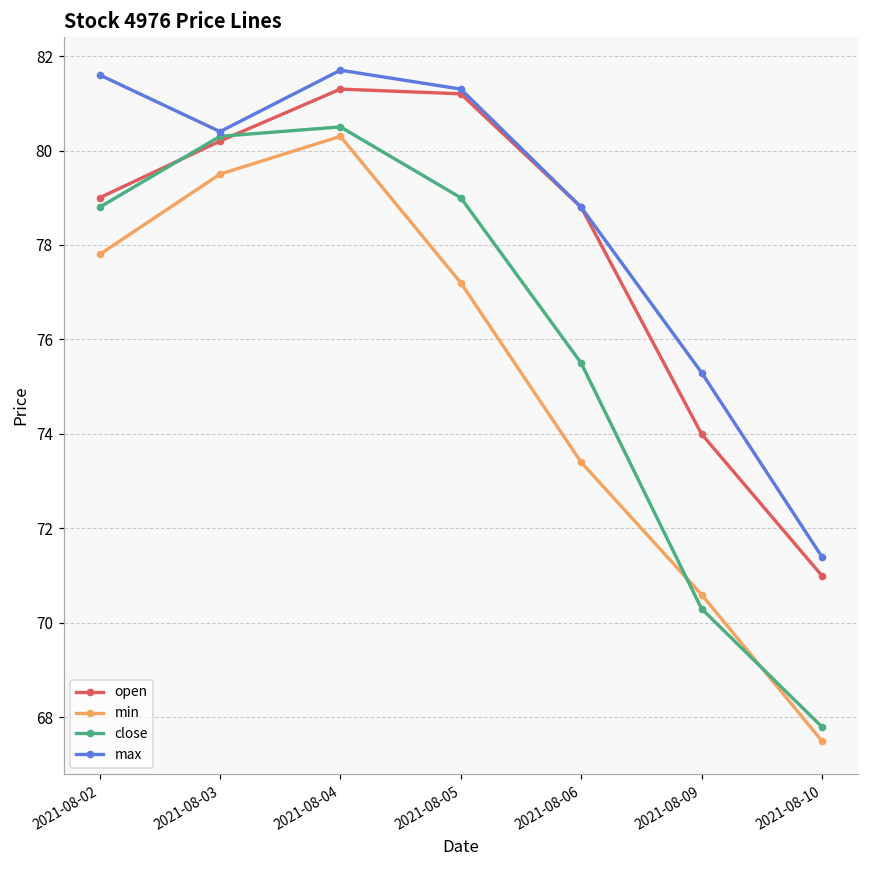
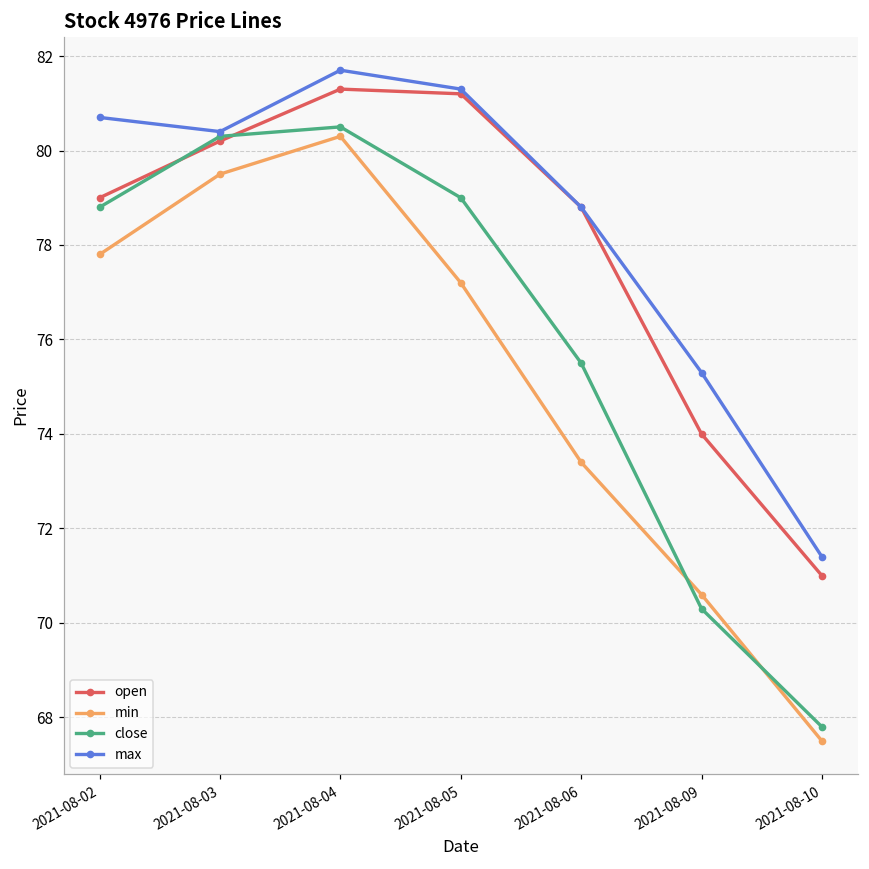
max, 2021-08-02: 81.6 -> 80.7
